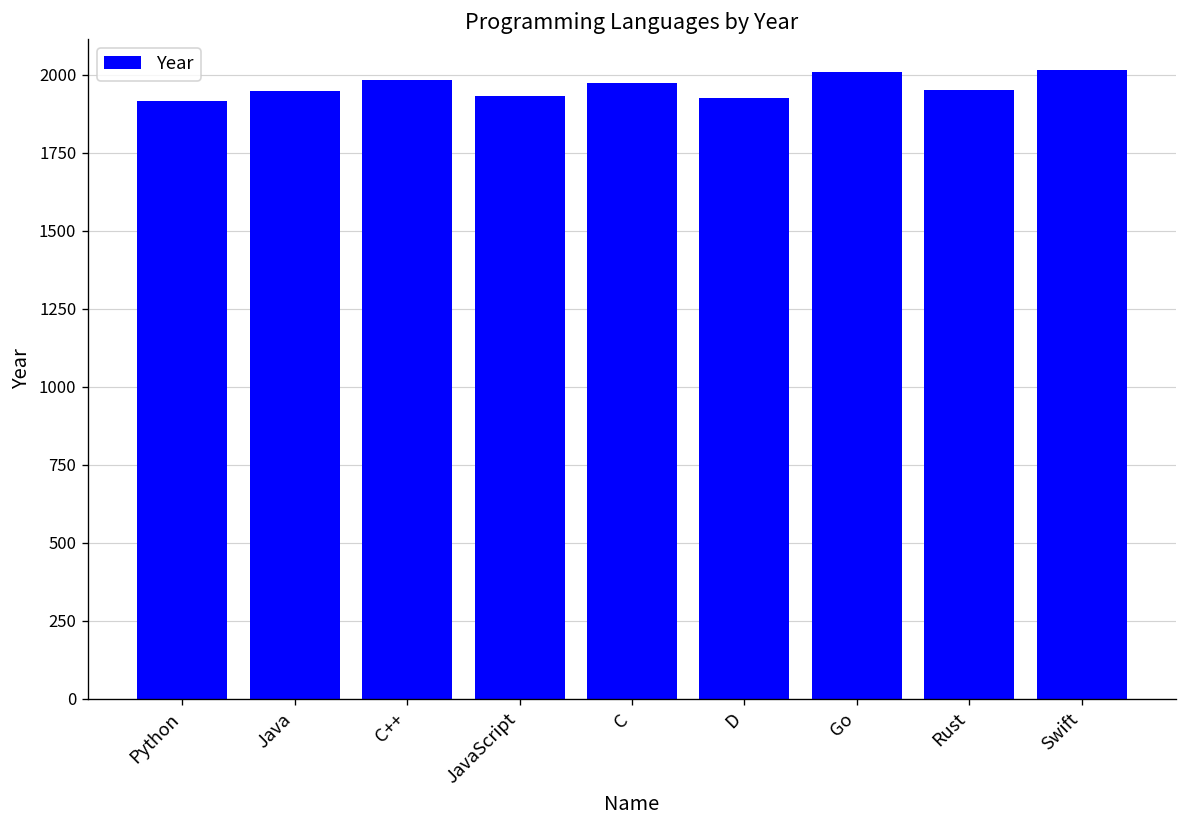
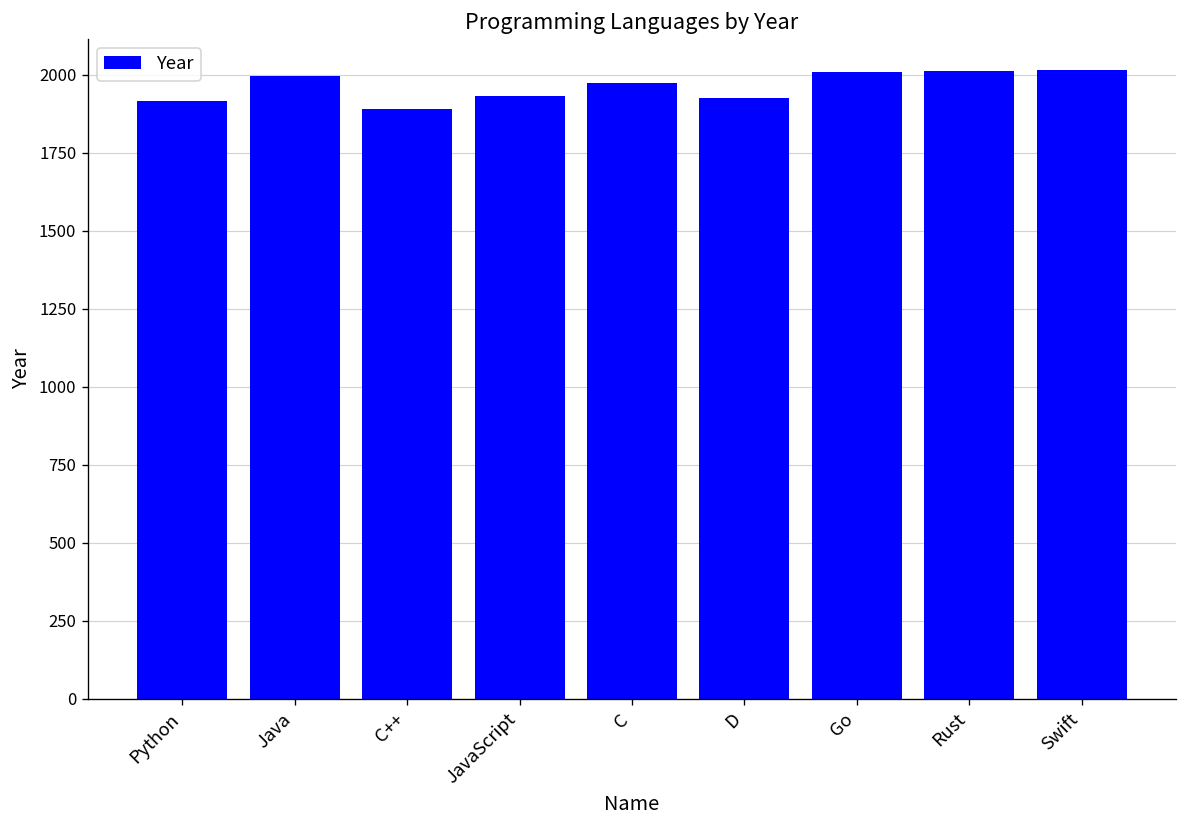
Java: 1950 -> 2000
C++: 1980 -> 1890
Rust: 1950 -> 2010
